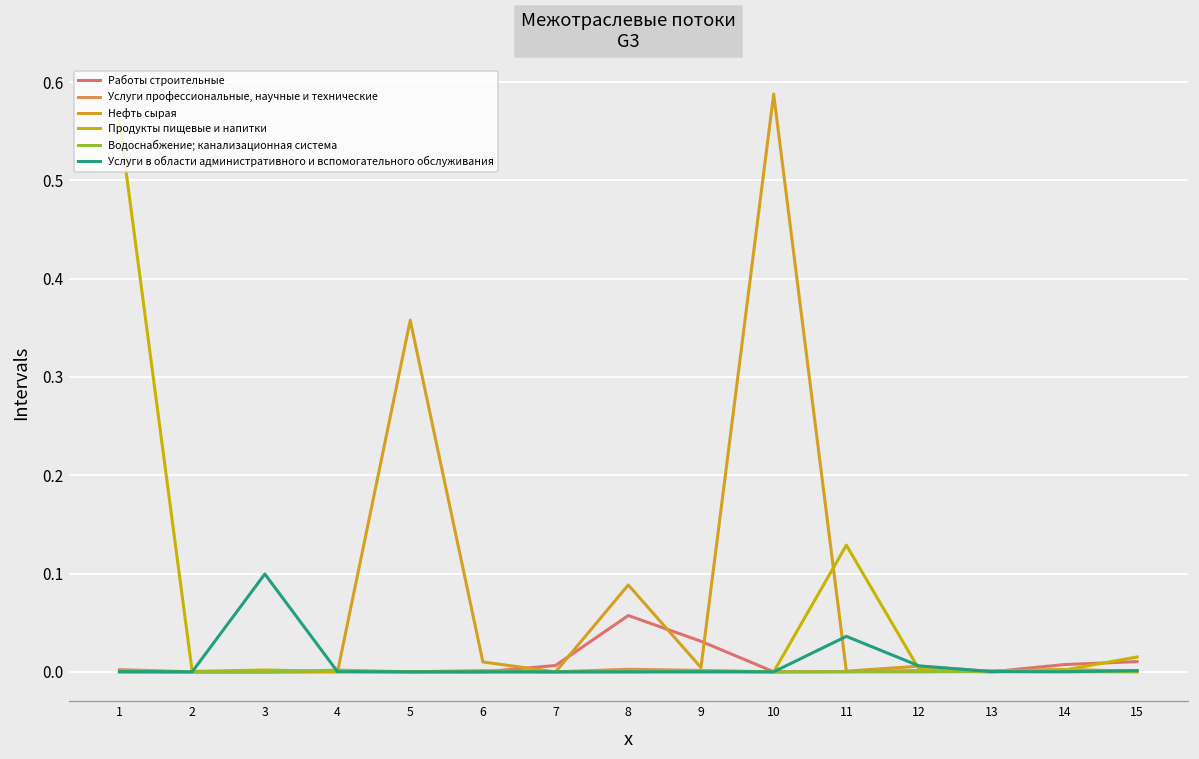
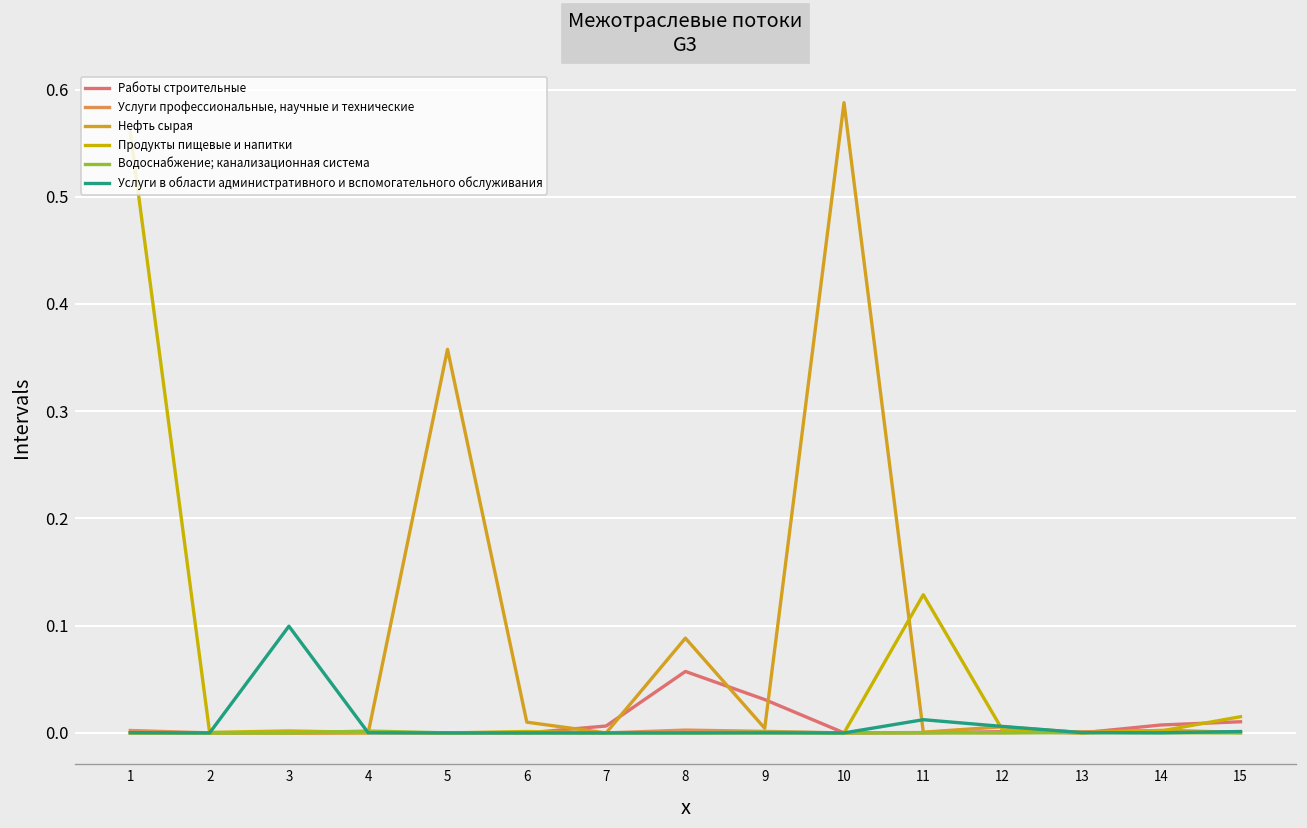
Услуги в области административного и вспомогательного обслуживания, 11: 0.04 -> 0.01
